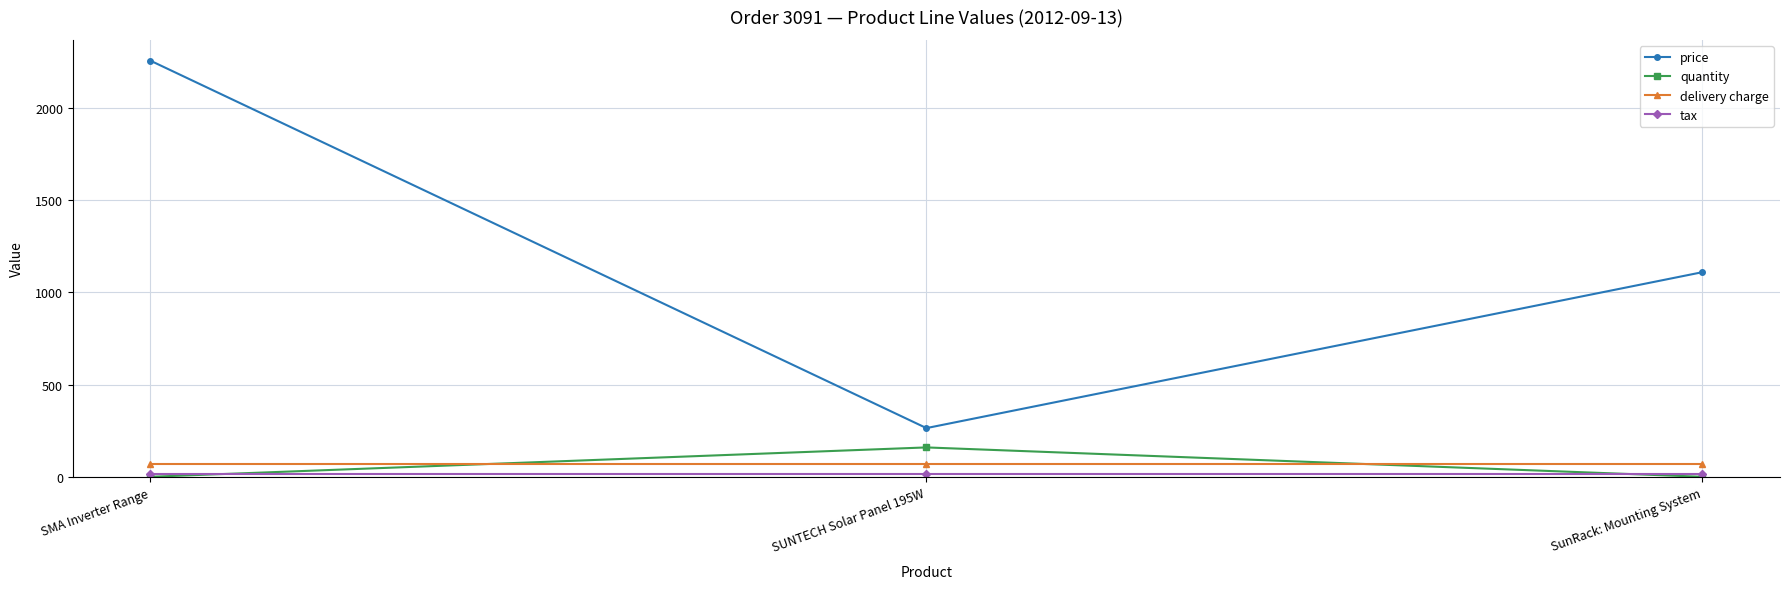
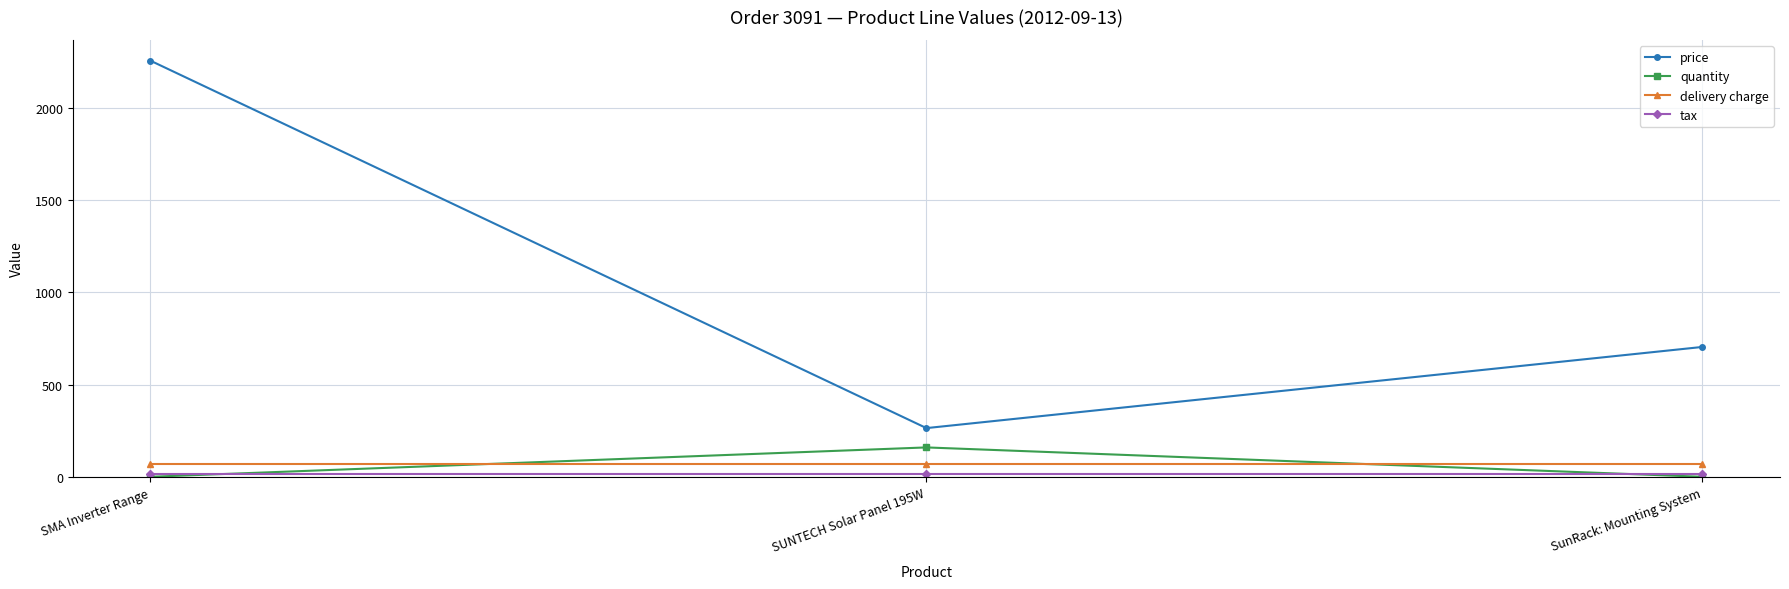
price, SunRack: Mounting System: 1110 -> 700
